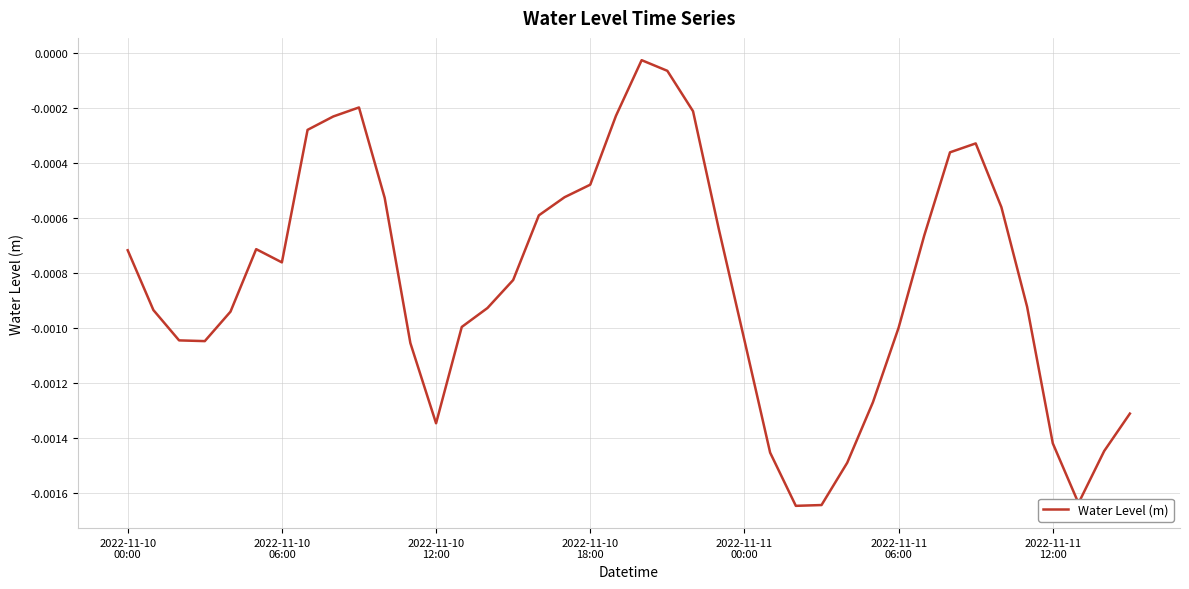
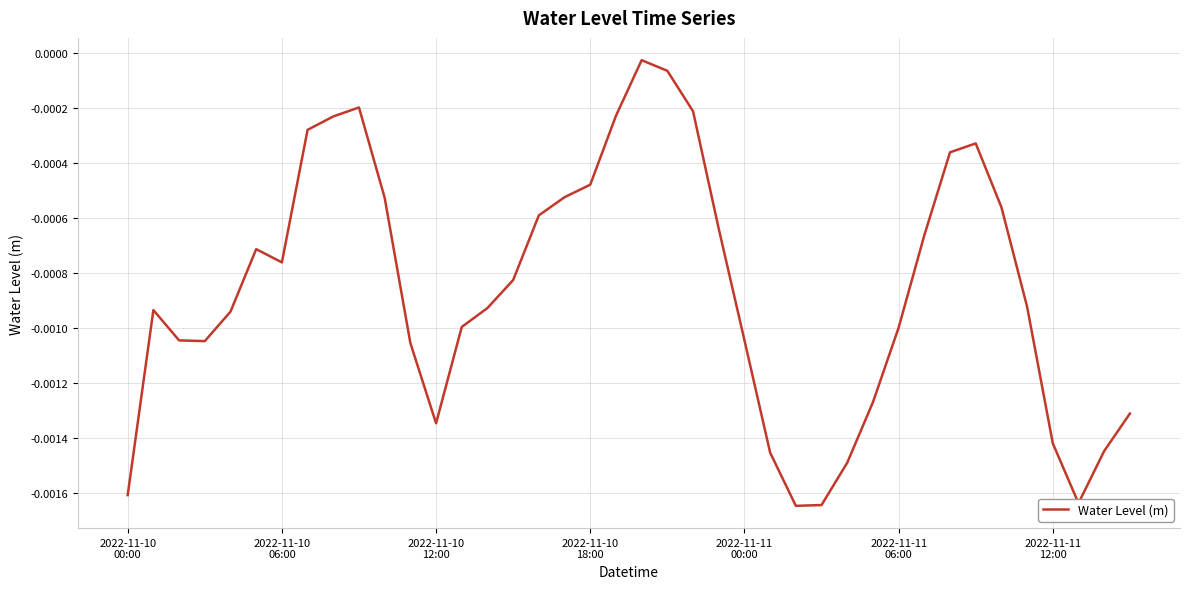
2022-11-10 00:00: -0.00072 -> -0.00161
